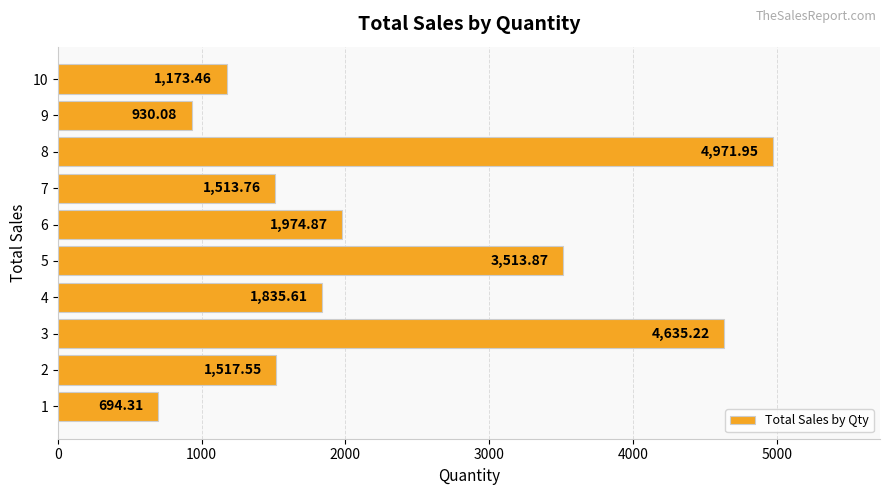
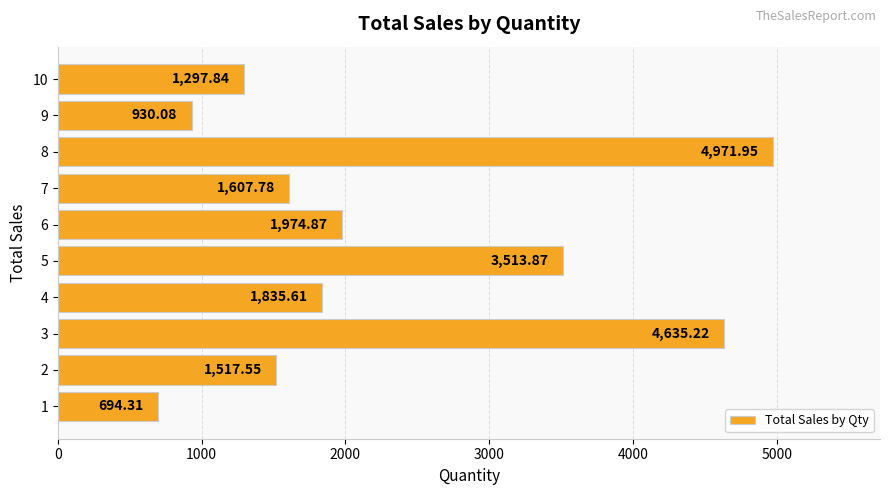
10: 1,173.46 -> 1,297.84
7: 1,513.76 -> 1,607.78
